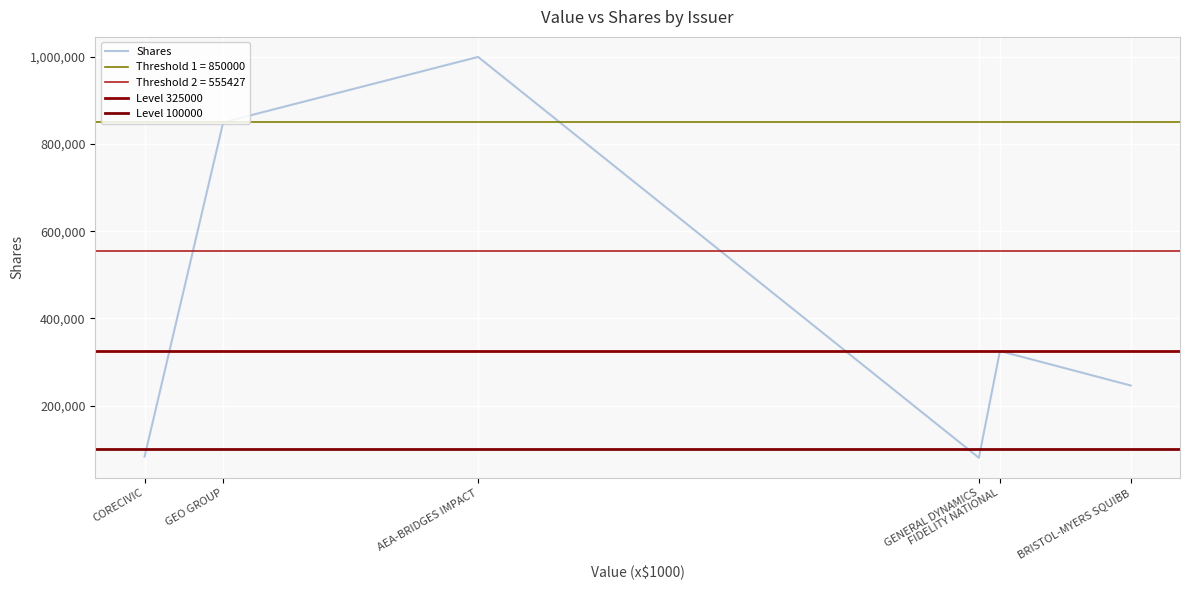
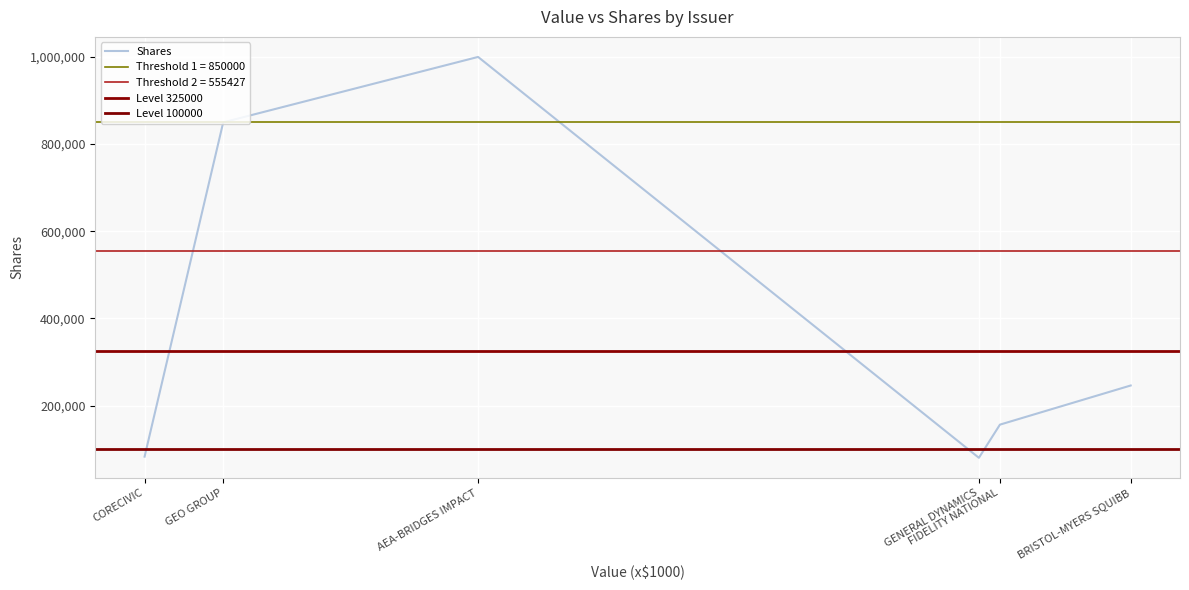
FIDELITY NATIONAL: 330,000 -> 160,000
